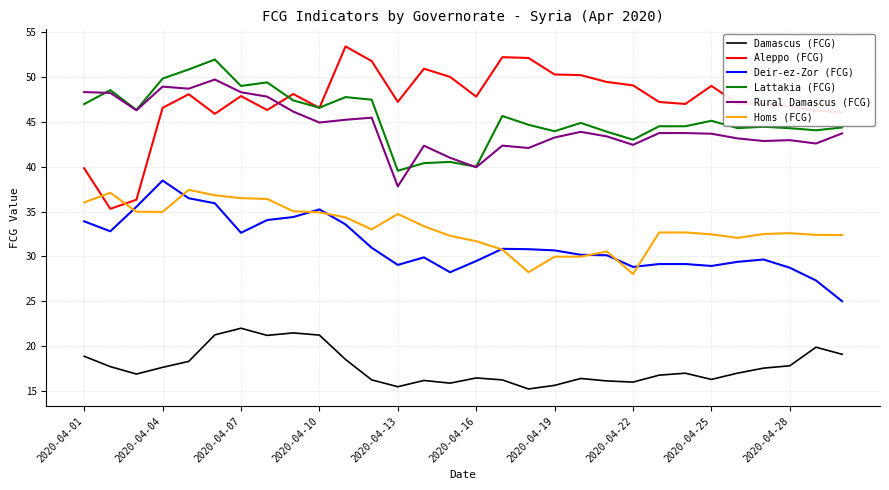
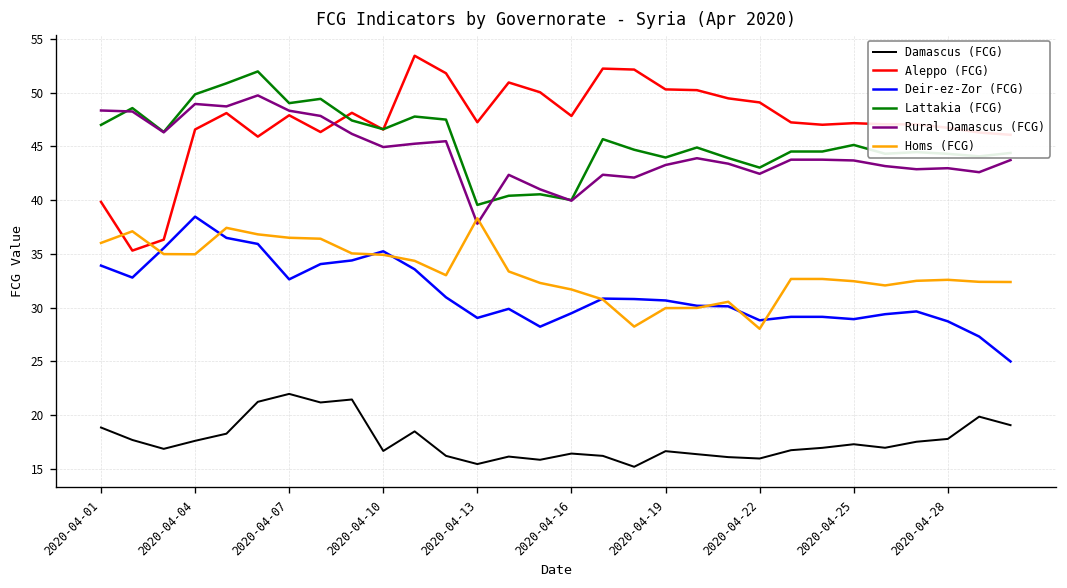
Damascus (FCG), 2020-04-10: 21 -> 17
Homs (FCG), 2020-04-13: 35 -> 38
Damascus (FCG), 2020-04-19: 16 -> 17
Damascus (FCG), 2020-04-25: 16 -> 17
Aleppo (FCG), 2020-04-25: 49 -> 47
